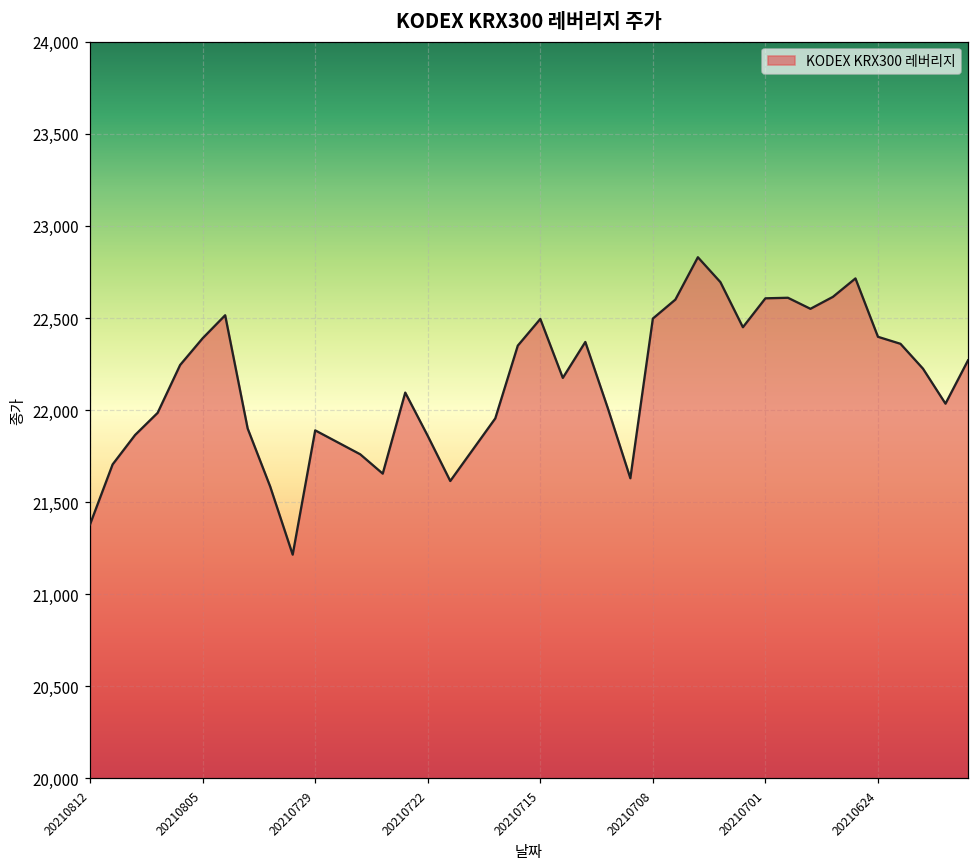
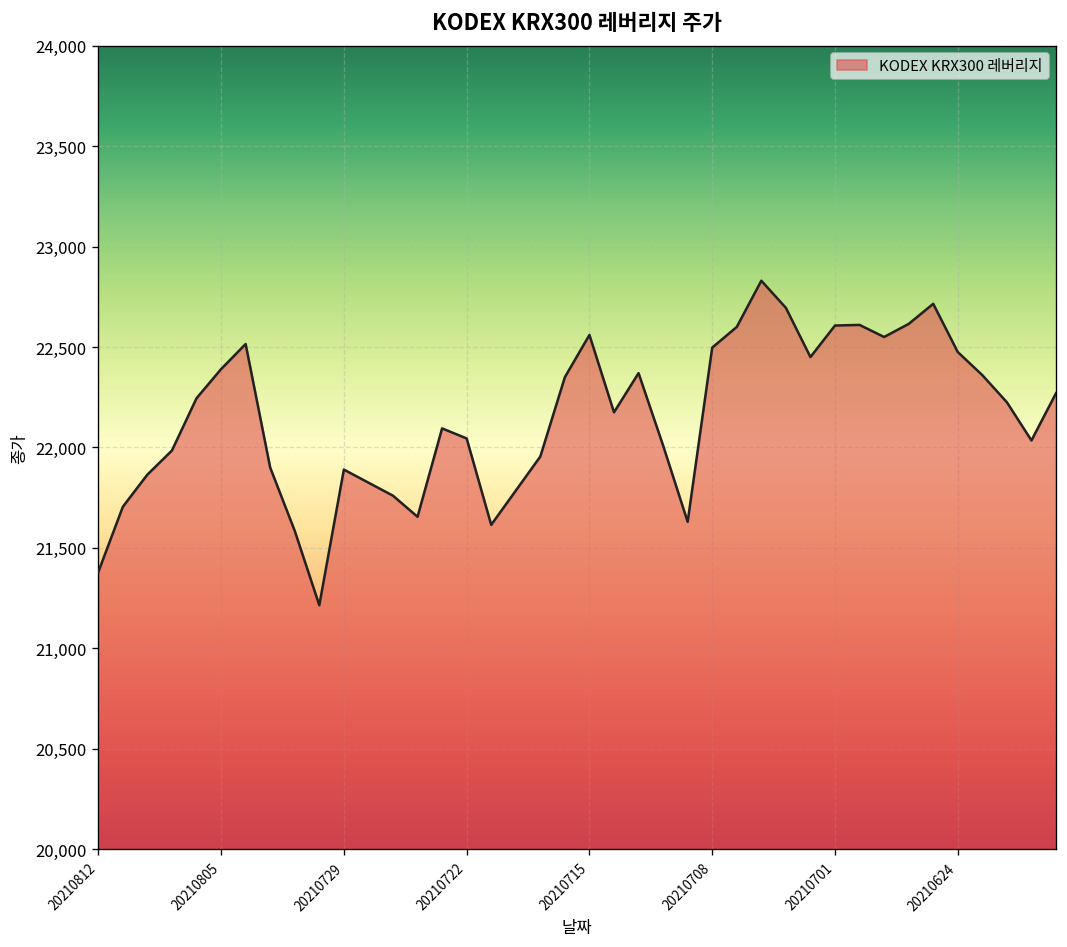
20210722: 21,860 -> 22,050
20210715: 22,500 -> 22,560
20210624: 22,400 -> 22,480
